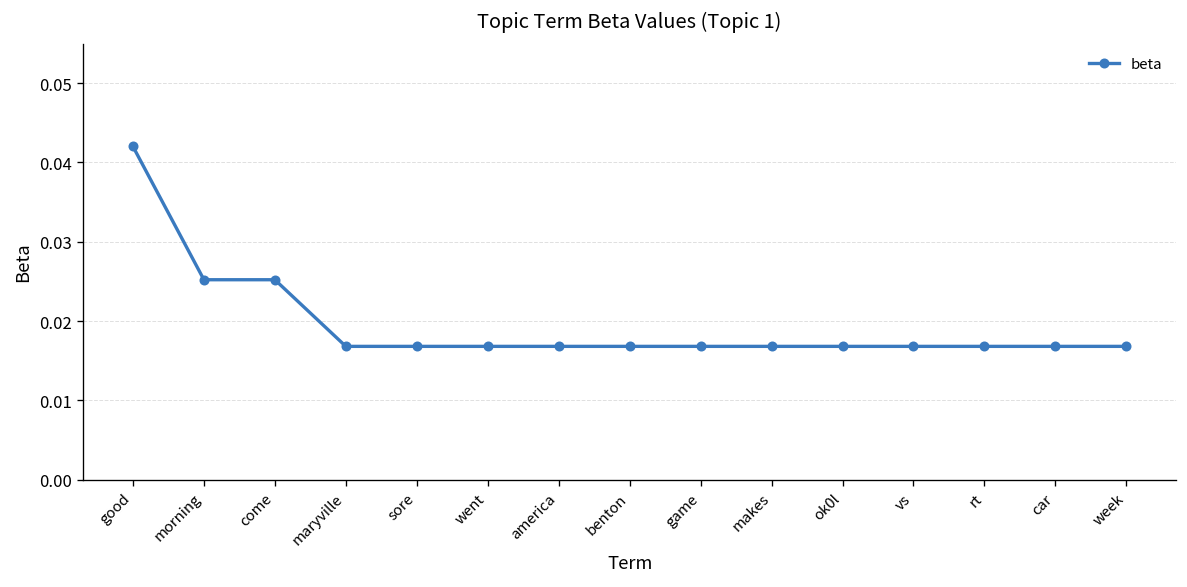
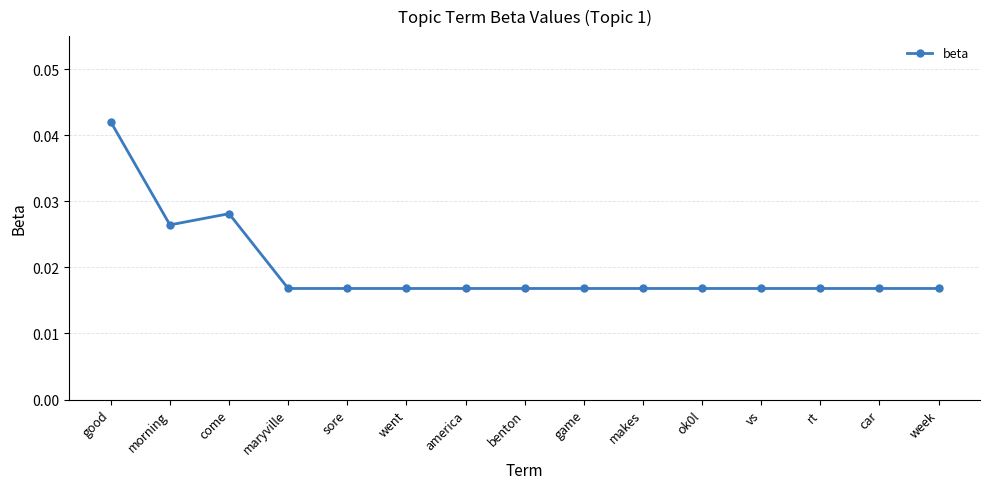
morning: 0.025 -> 0.026
come: 0.025 -> 0.028
